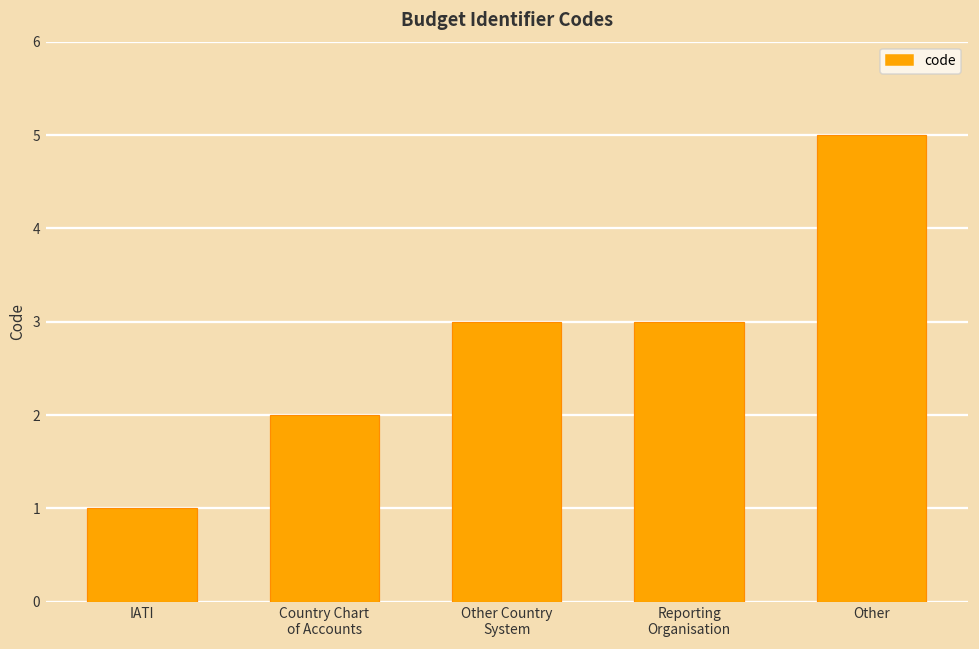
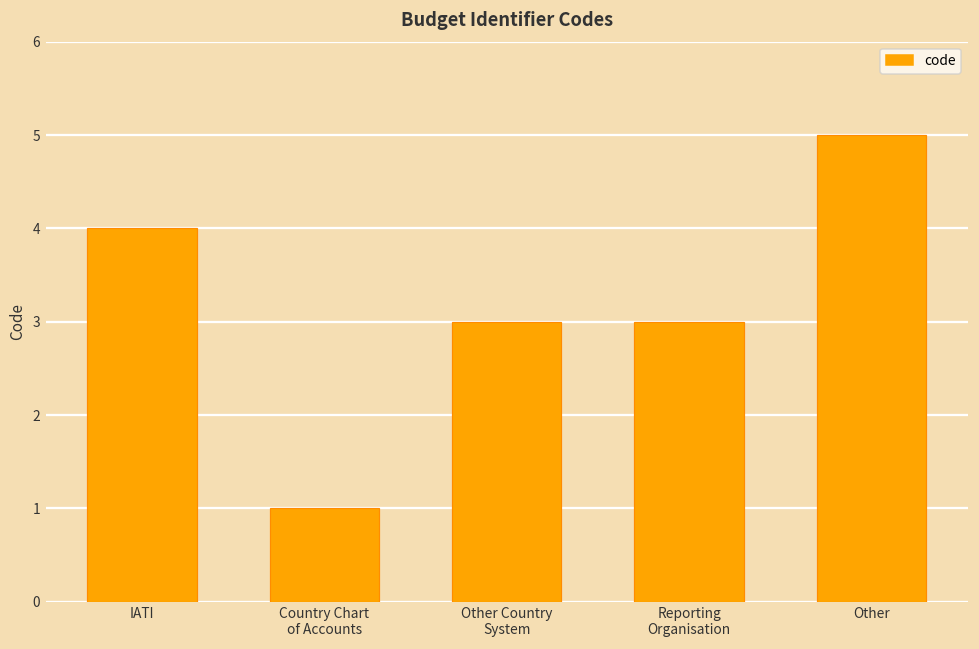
IATI: 1 -> 4
Country Chart of Accounts: 2 -> 1
